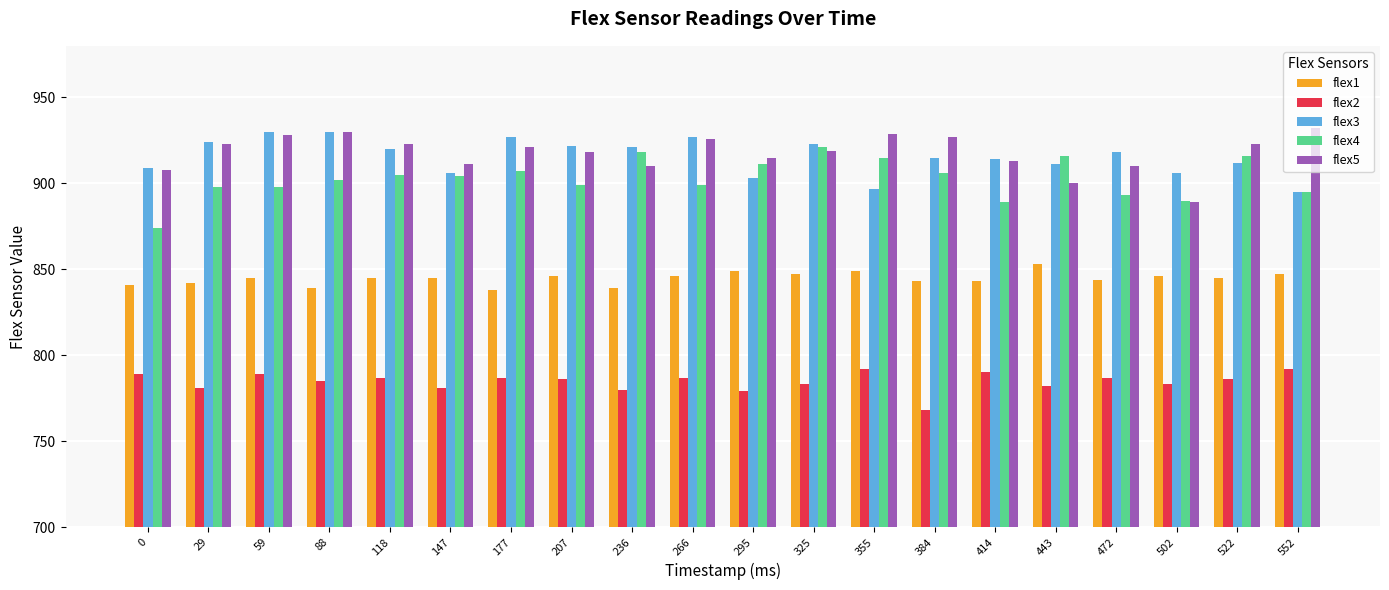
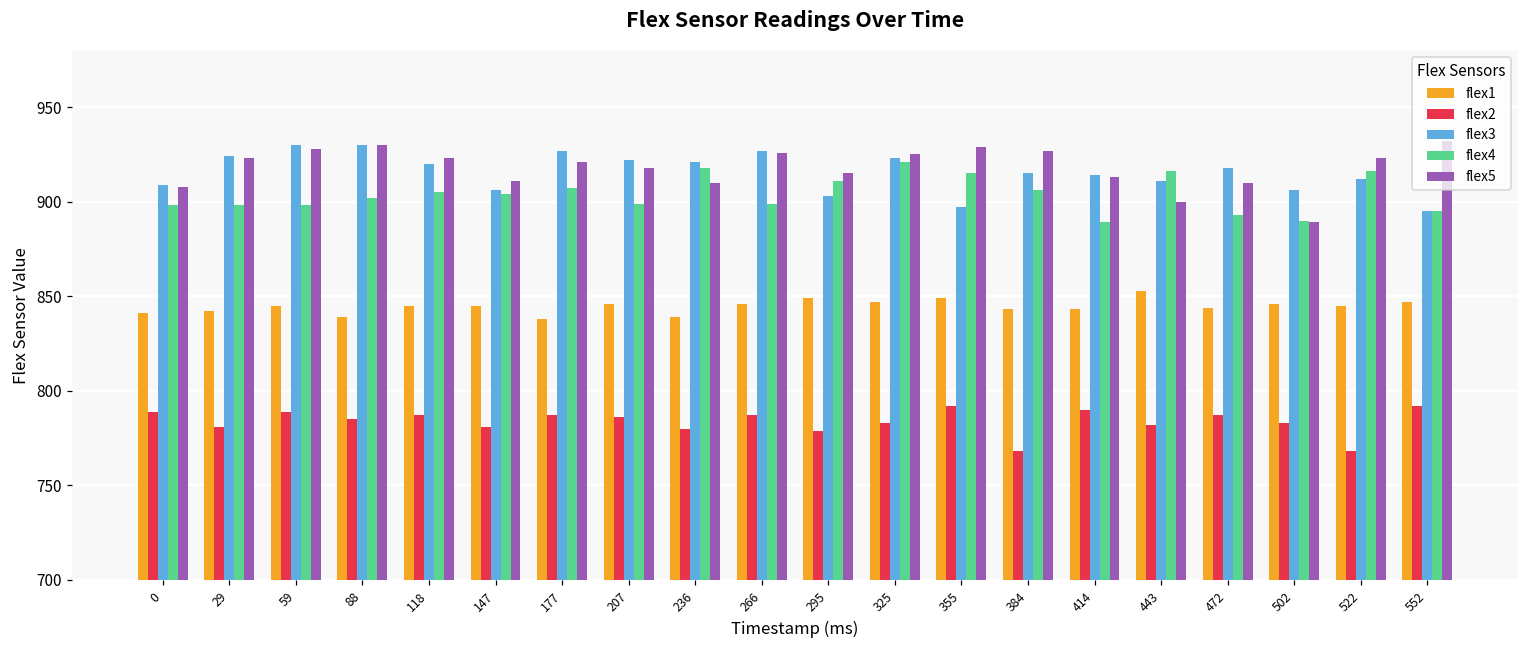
flex4, 0: 874 -> 898
flex5, 325: 919 -> 925
flex2, 522: 786 -> 768
